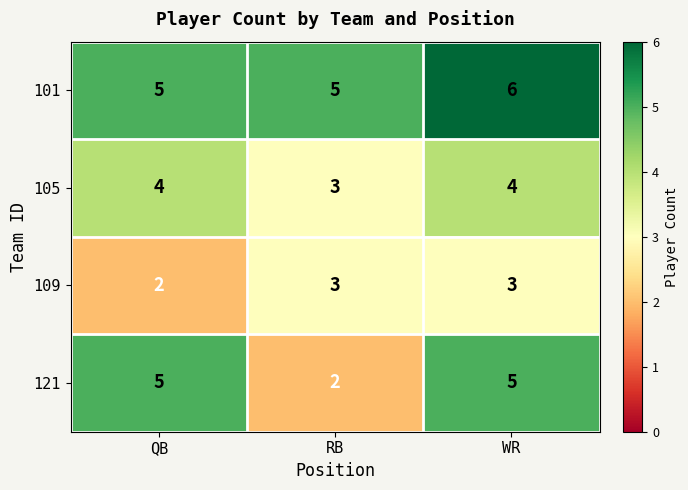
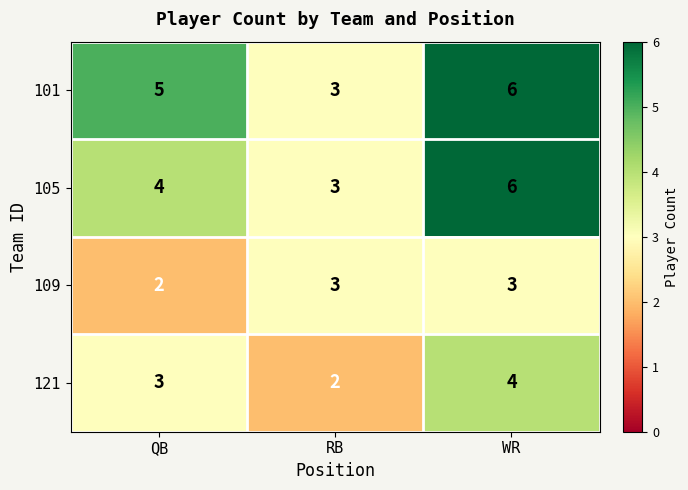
101, RB: 5 -> 3
105, WR: 4 -> 6
121, QB: 5 -> 3
121, WR: 5 -> 4
